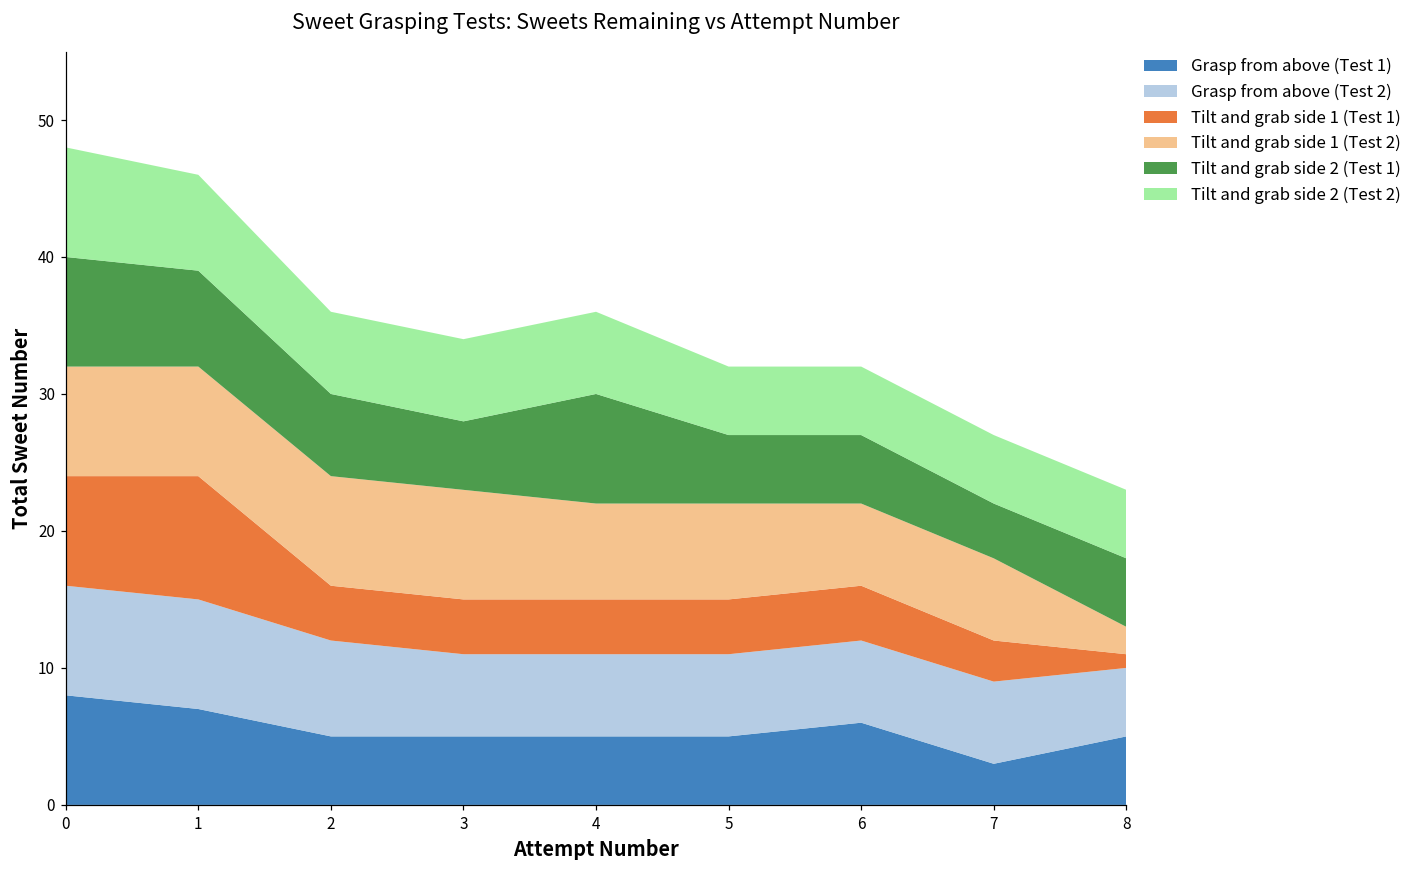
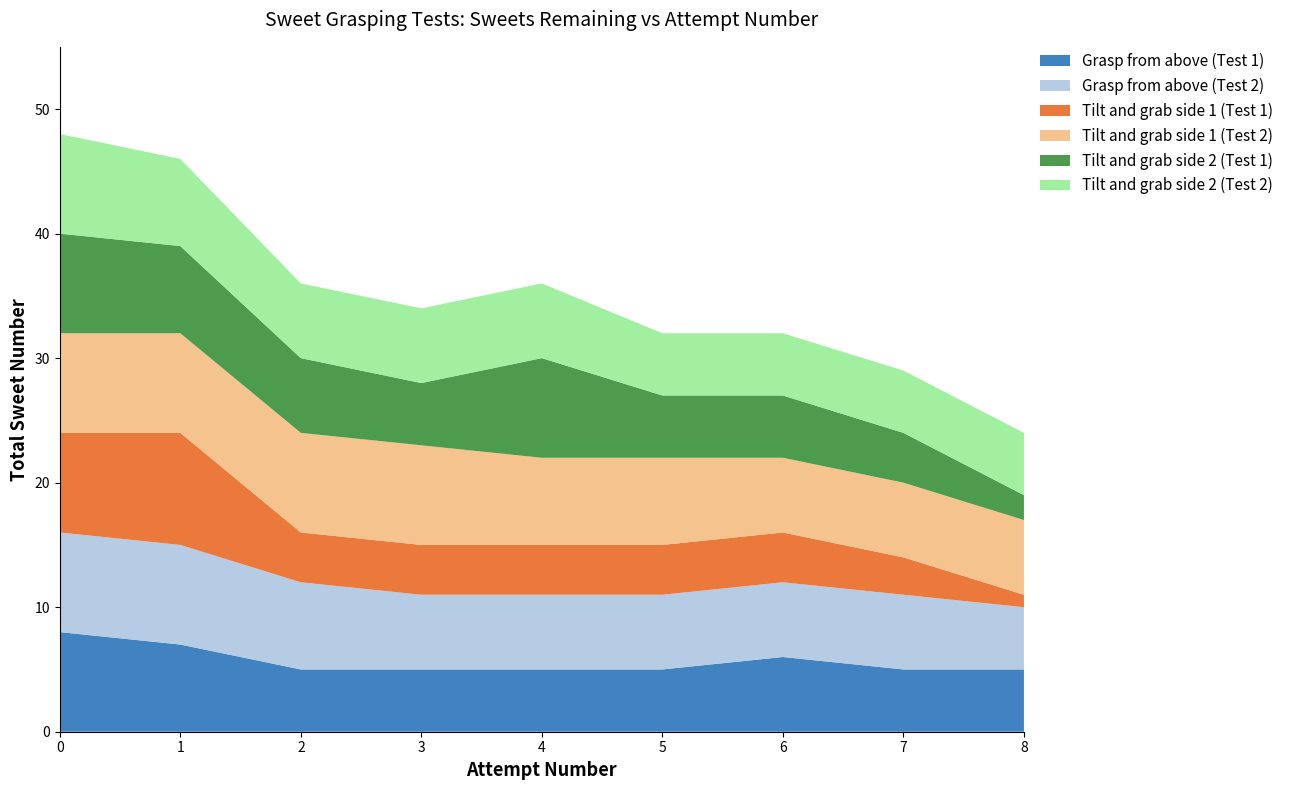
Grasp from above (Test 1), 7: 3 -> 5
Tilt and grab side 1 (Test 2), 8: 2 -> 6
Tilt and grab side 2 (Test 1), 8: 5 -> 2
